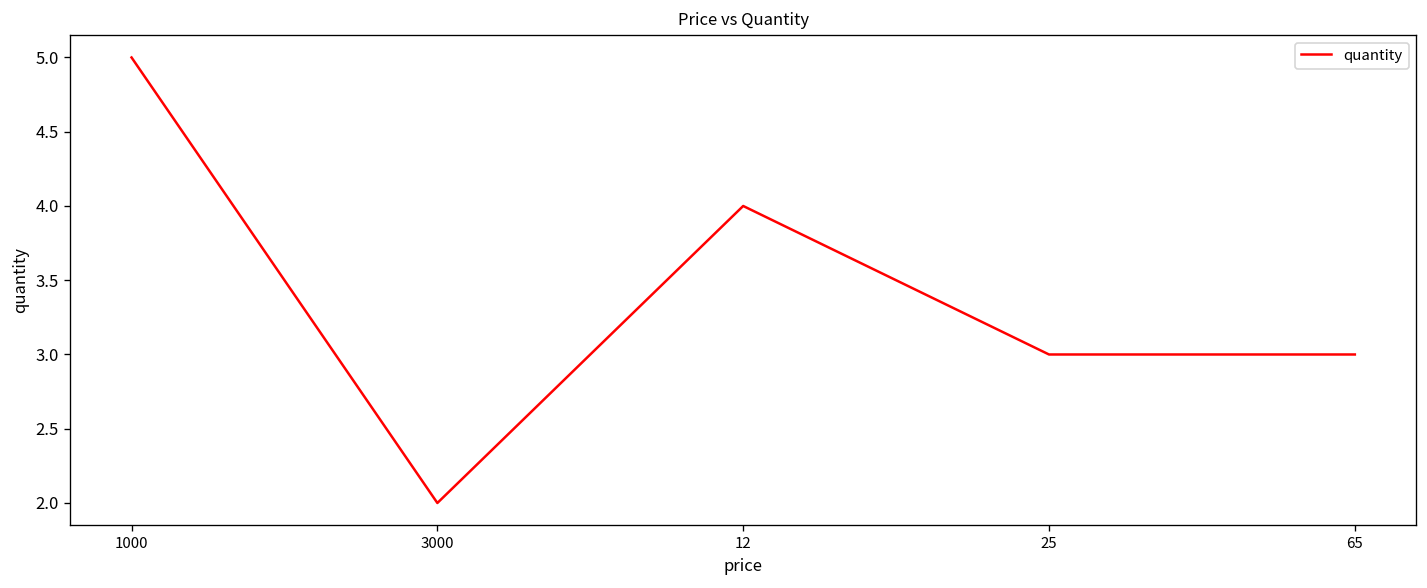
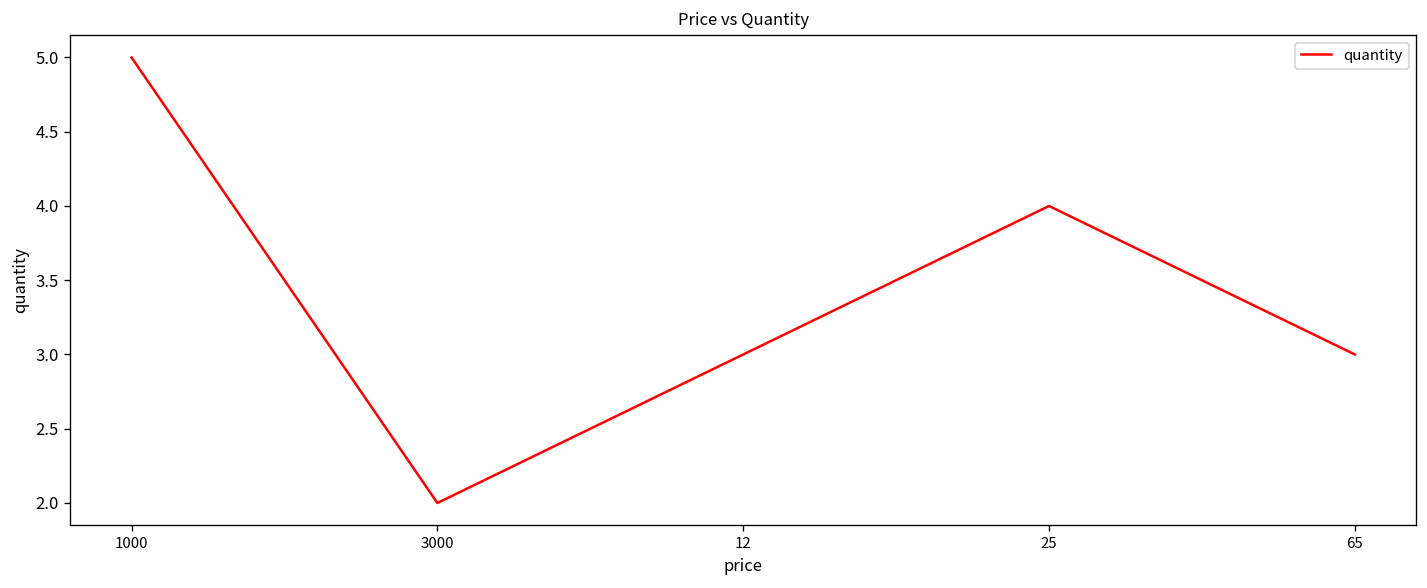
12: 4 -> 3
25: 3 -> 4
